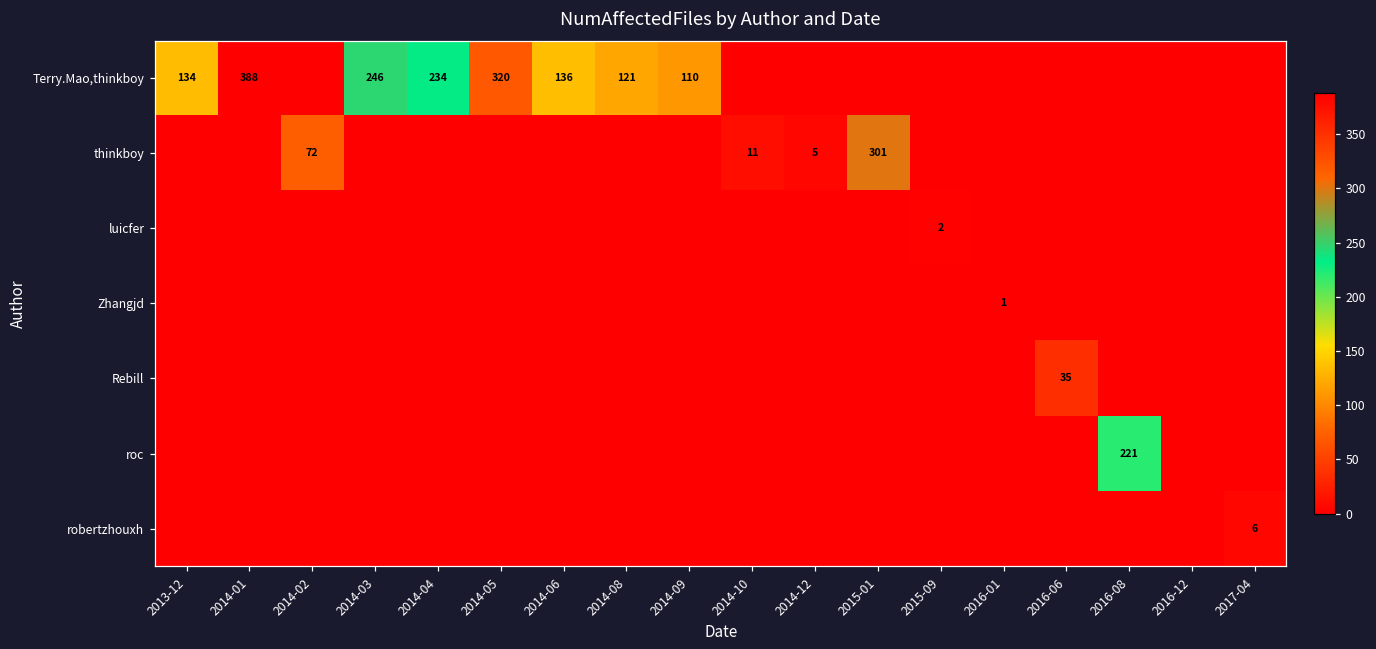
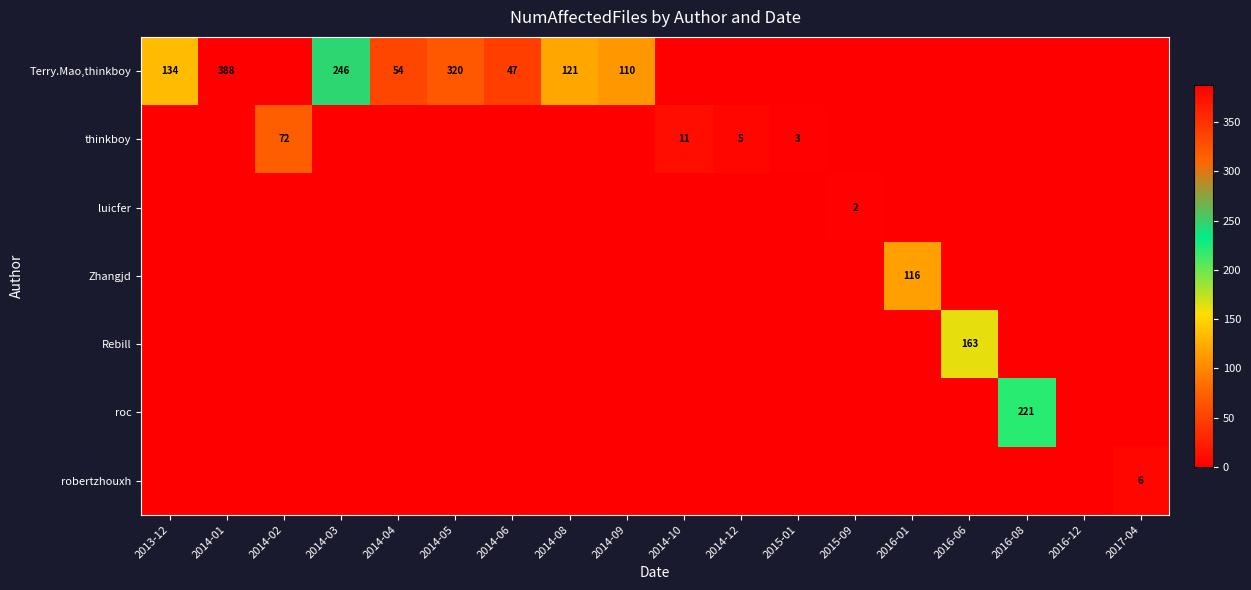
Terry.Mao,thinkboy, 2014-04: 234 -> 54
Terry.Mao,thinkboy, 2014-06: 136 -> 47
thinkboy, 2015-01: 301 -> 3
Zhangjd, 2016-01: 1 -> 116
Rebill, 2016-06: 35 -> 163
